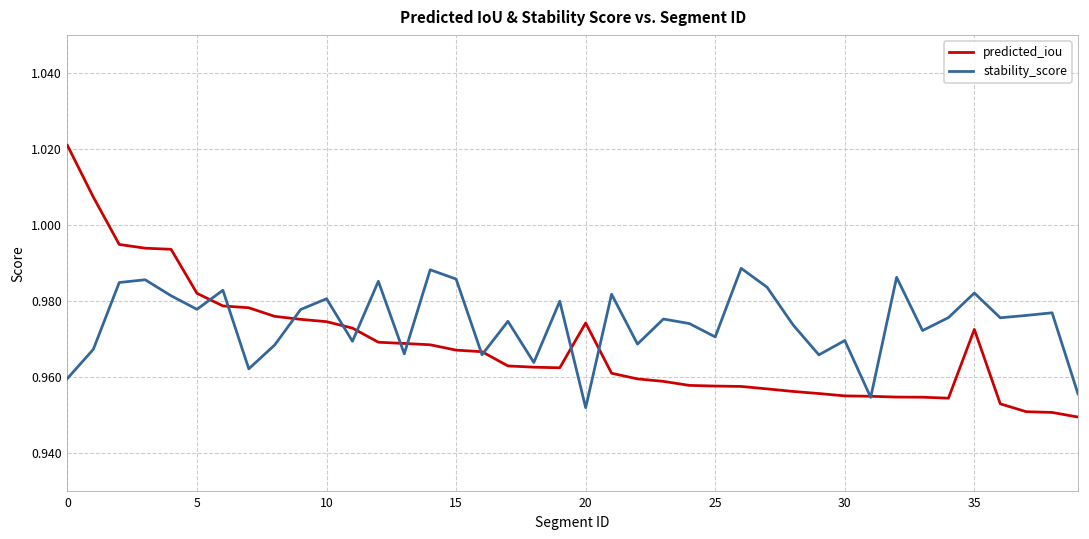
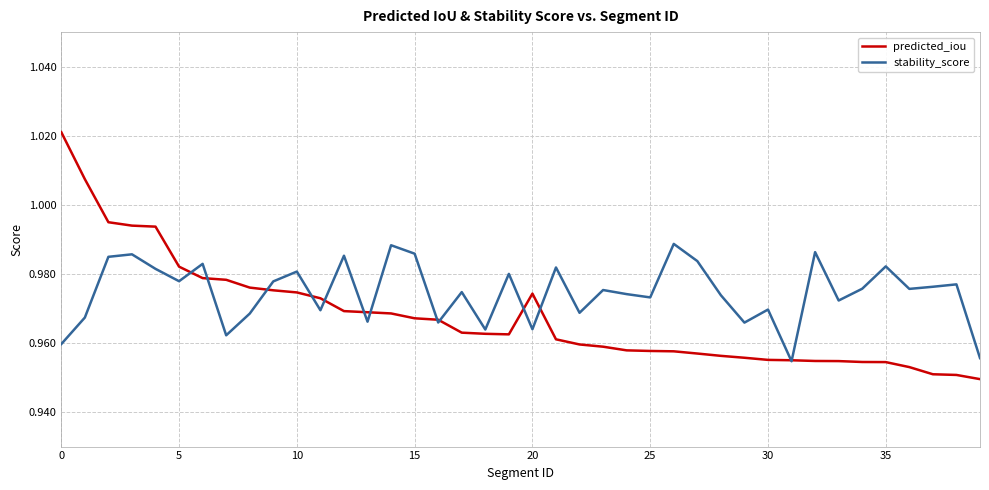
stability_score, 20: 0.952 -> 0.964
stability_score, 25: 0.971 -> 0.973
predicted_iou, 35: 0.973 -> 0.954
